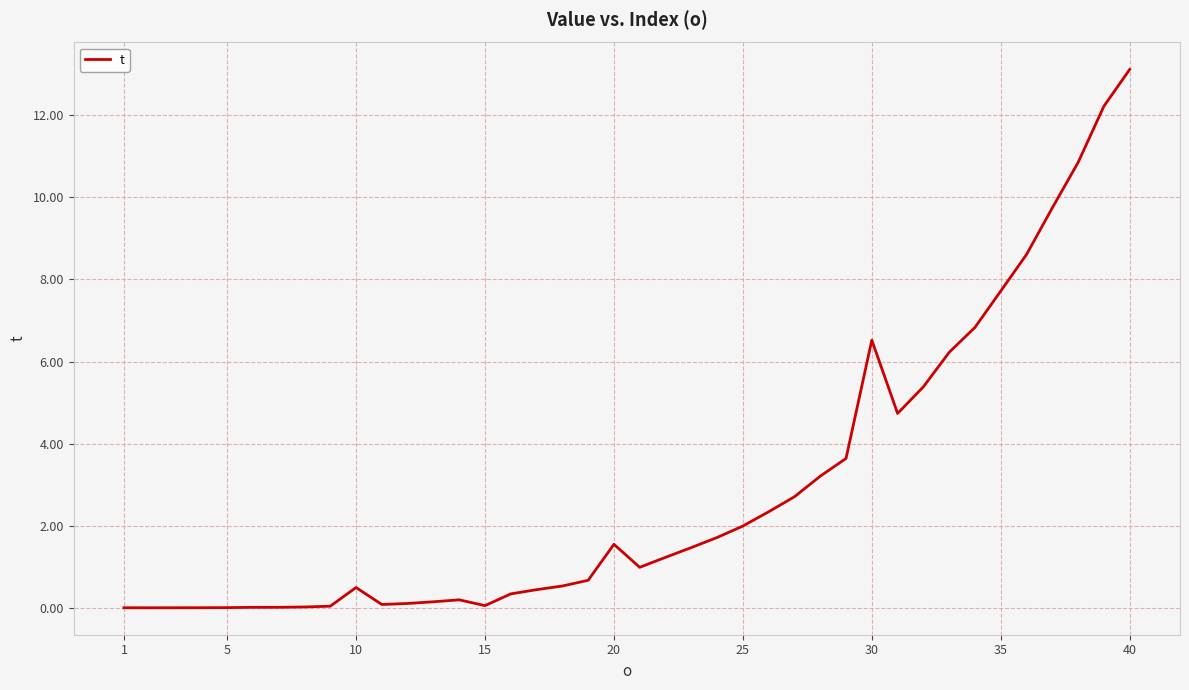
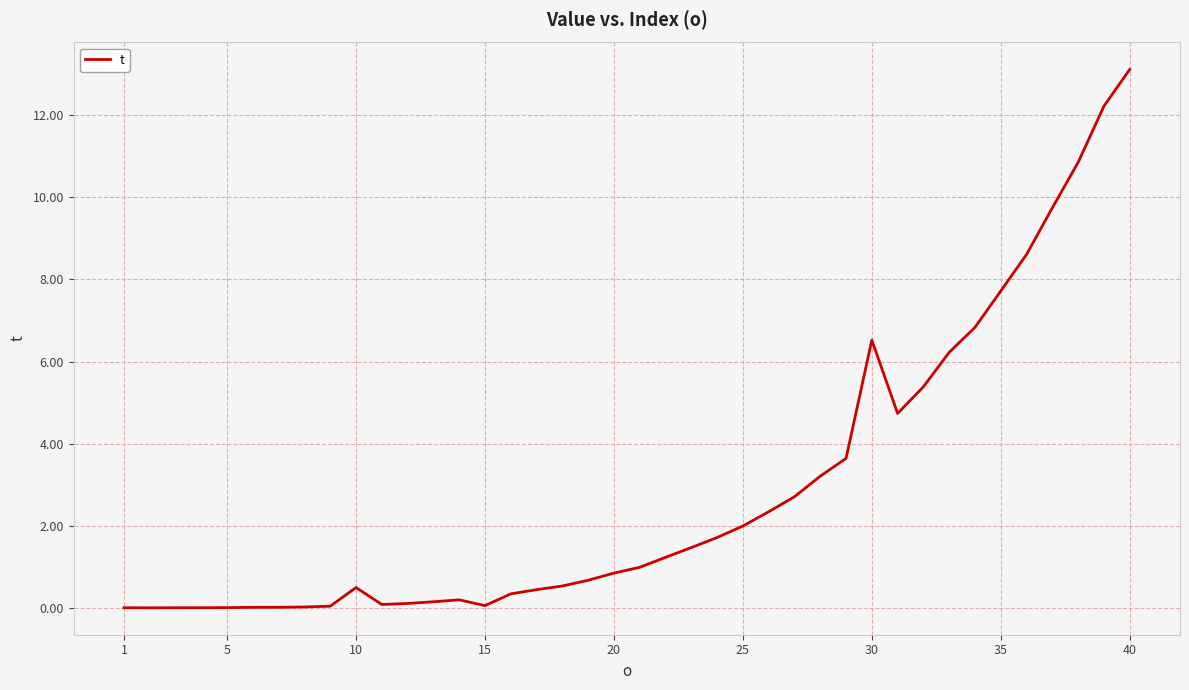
20: 1.5 -> 0.8
